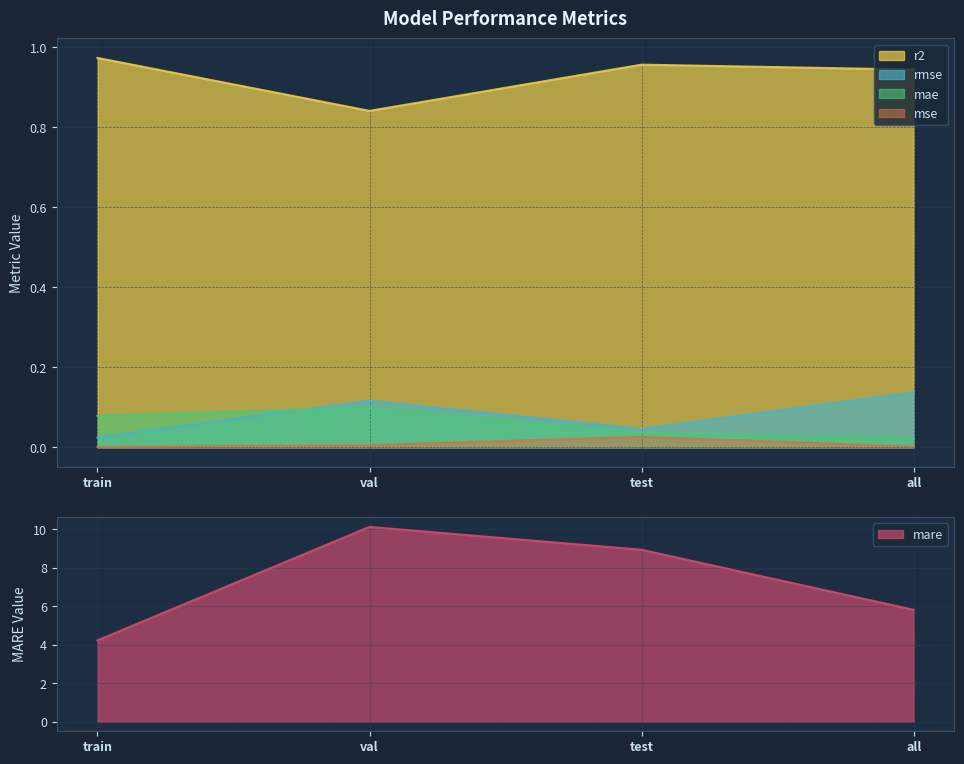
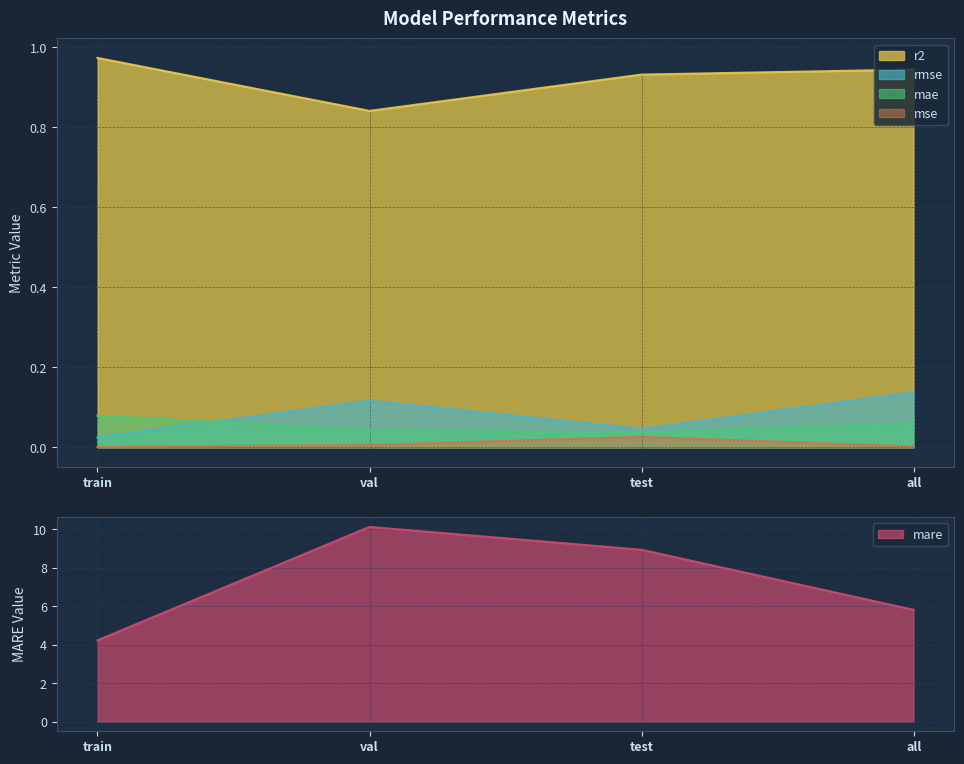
Model Performance Metrics, mae, val: 0.10 -> 0.04
Model Performance Metrics, r2, test: 0.96 -> 0.93
Model Performance Metrics, mae, all: 0.02 -> 0.06
